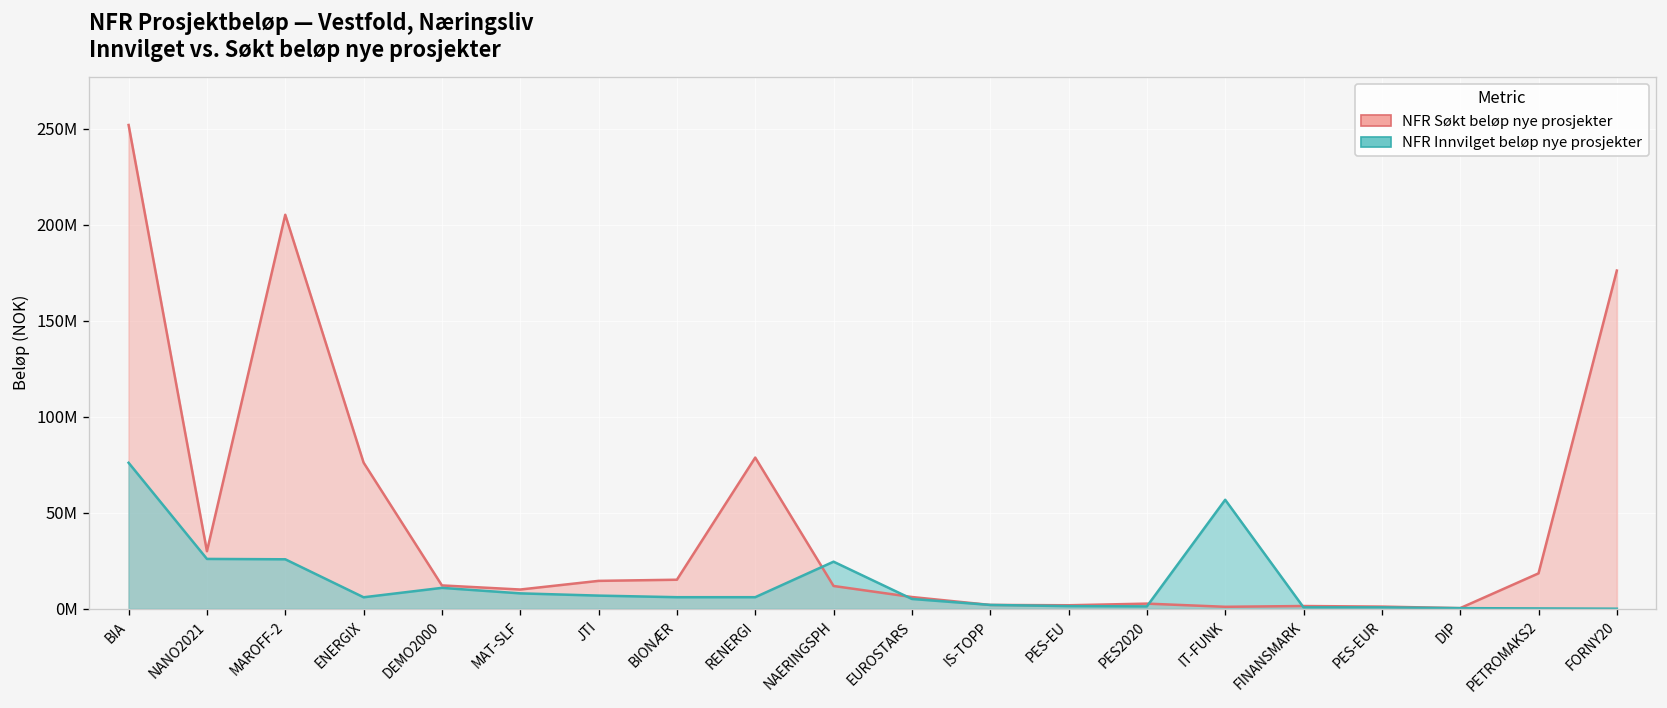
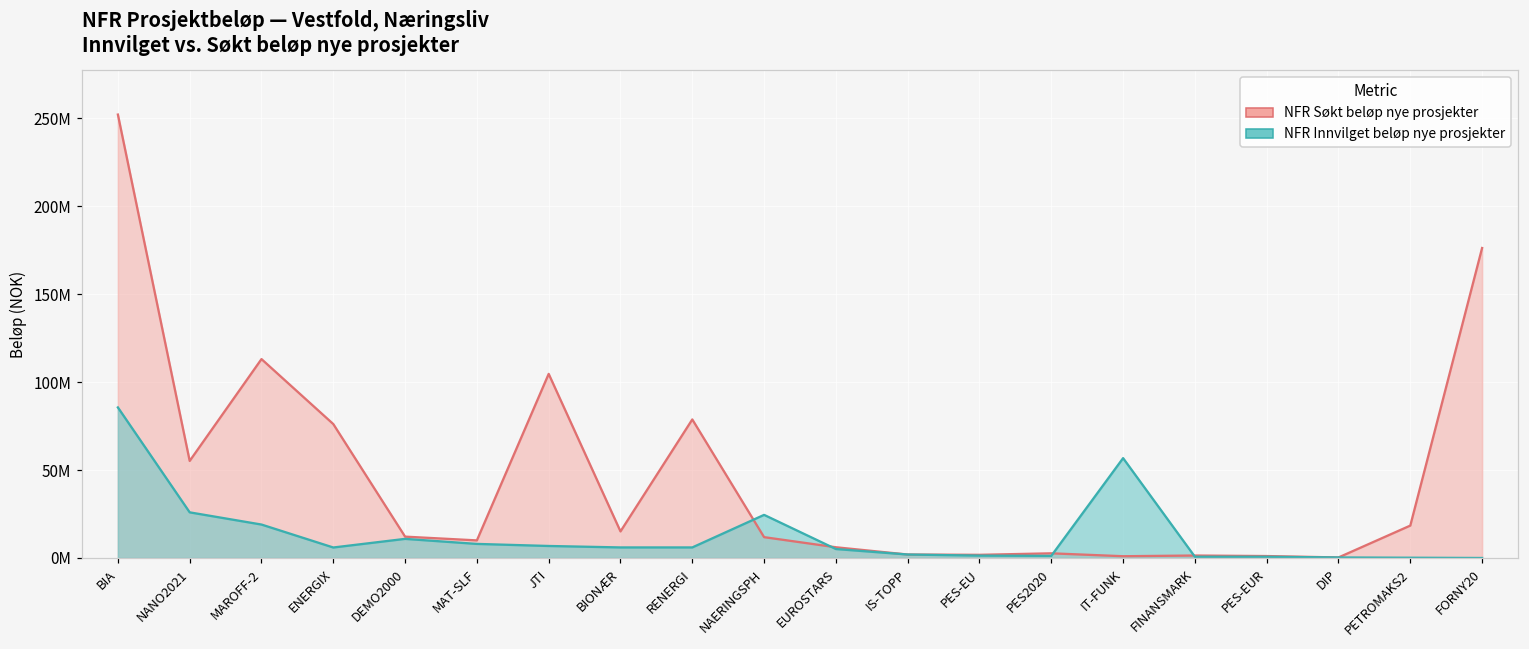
NFR Innvilget beløp nye prosjekter, BIA: 76000000 -> 86000000
NFR Søkt beløp nye prosjekter, NANO2021: 30000000 -> 55000000
NFR Søkt beløp nye prosjekter, MAROFF-2: 205000000 -> 113000000
NFR Innvilget beløp nye prosjekter, MAROFF-2: 26000000 -> 19000000
NFR Søkt beløp nye prosjekter, JTI: 15000000 -> 105000000
